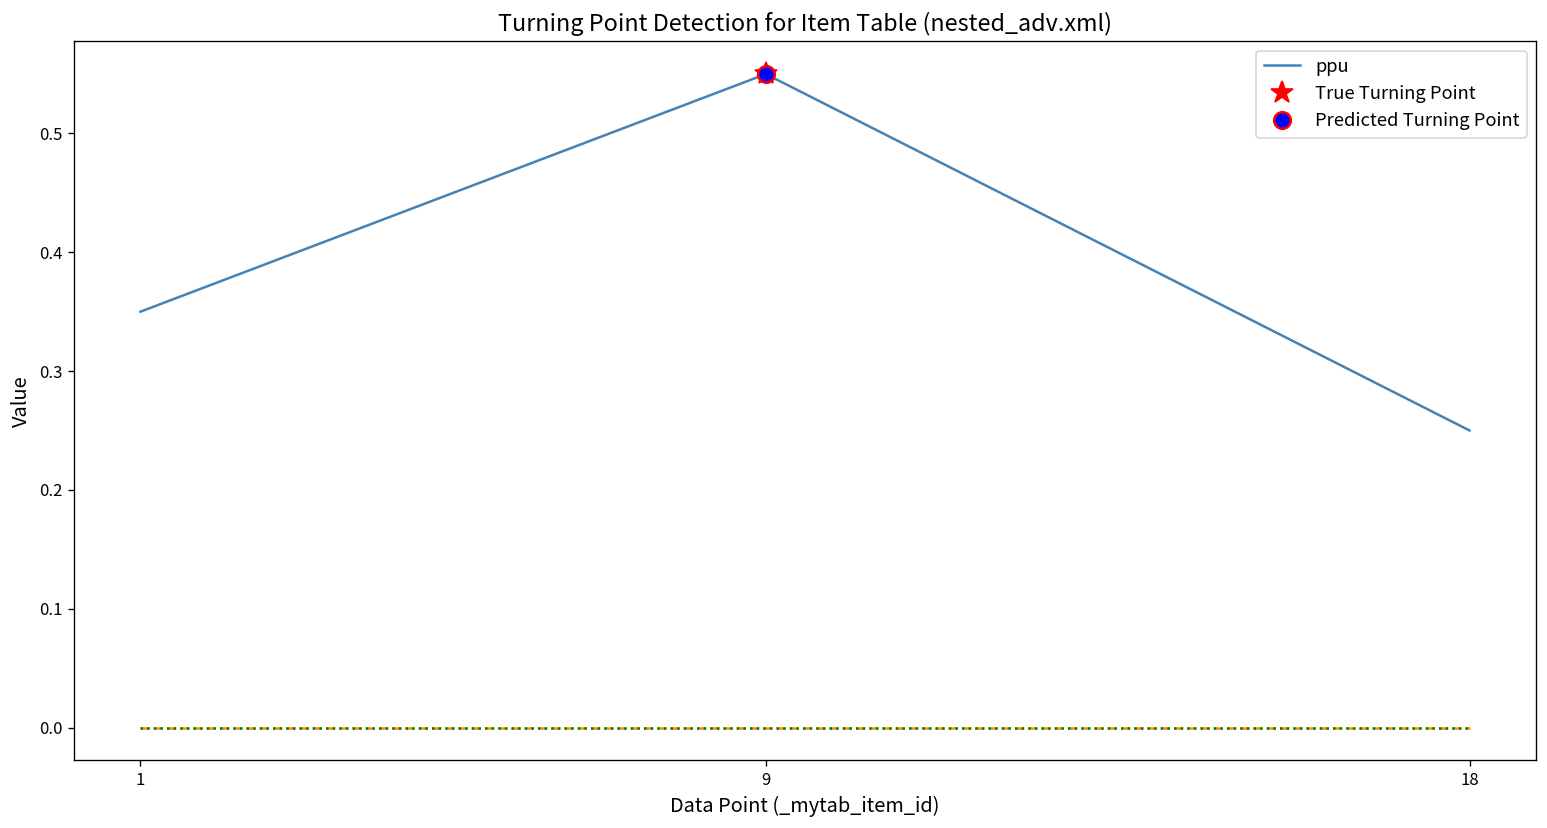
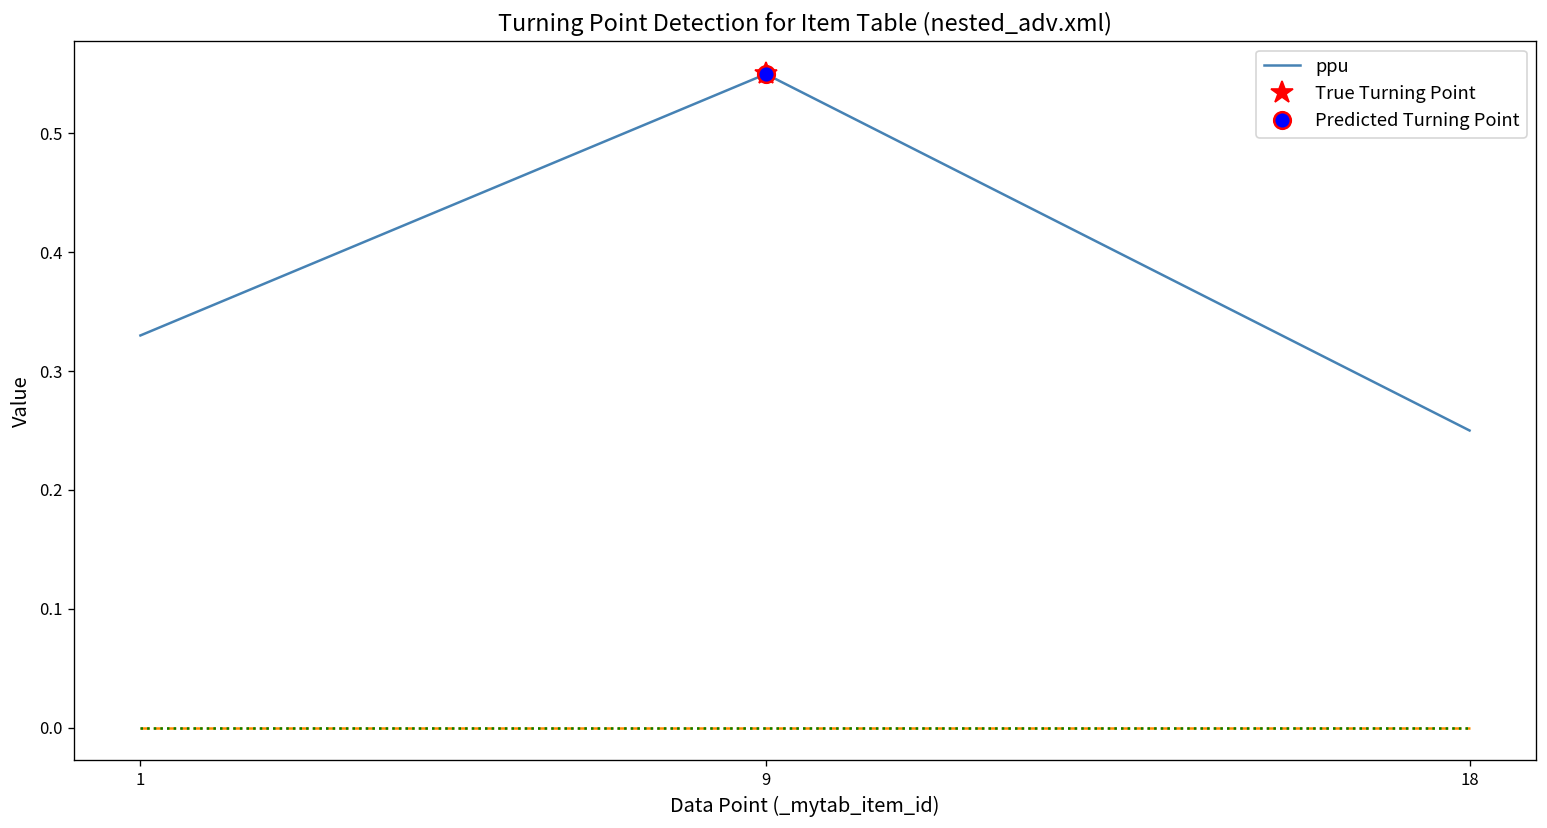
ppu, 1: 0.35 -> 0.33
